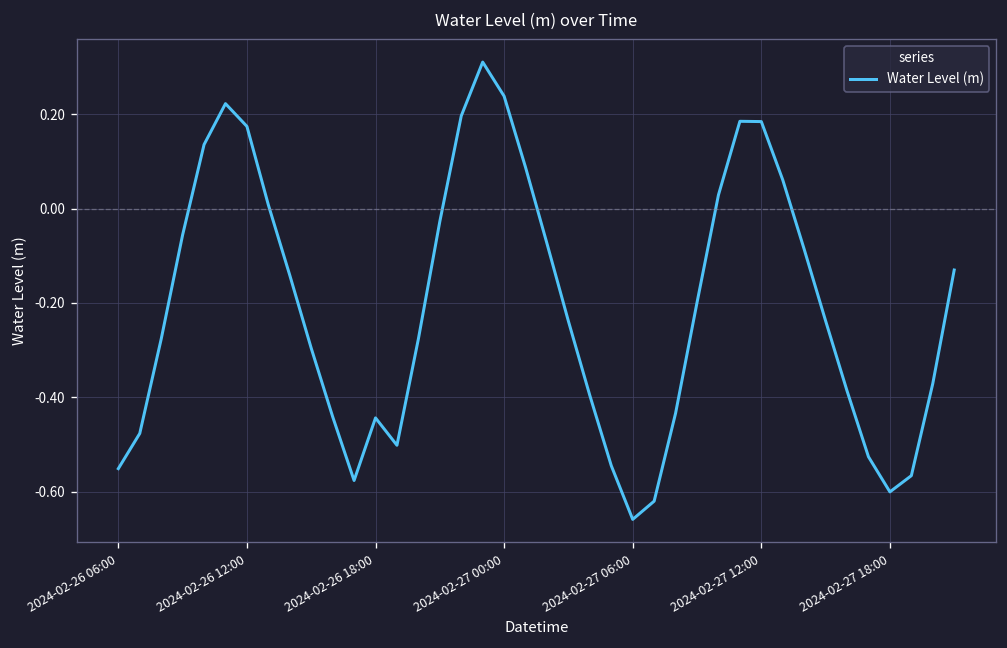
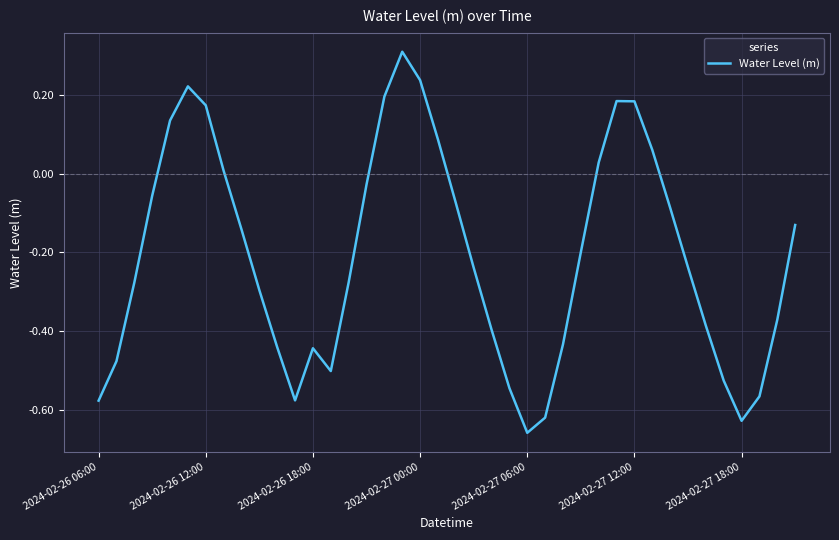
2024-02-26 06:00: -0.55 -> -0.58
2024-02-27 18:00: -0.60 -> -0.63
